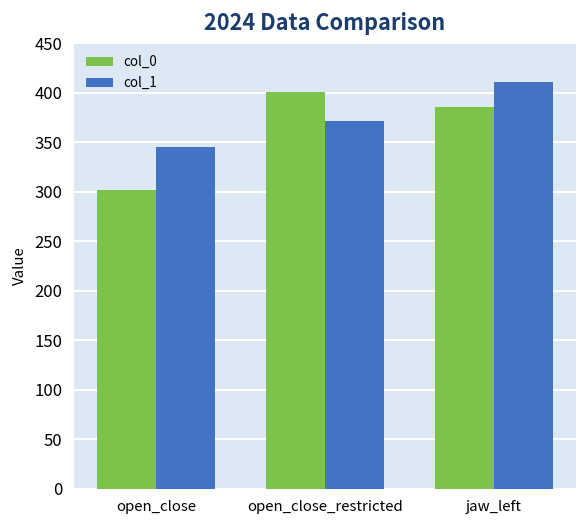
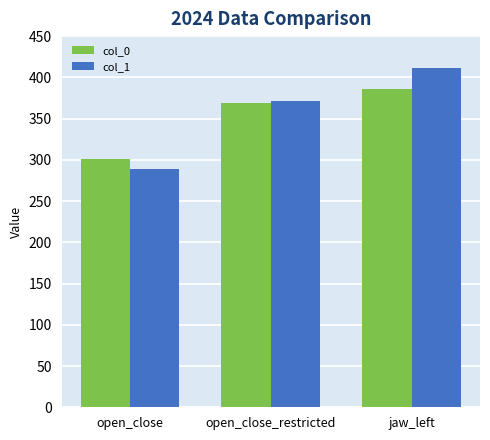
col_1, open_close: 350 -> 290
col_0, open_close_restricted: 400 -> 370
